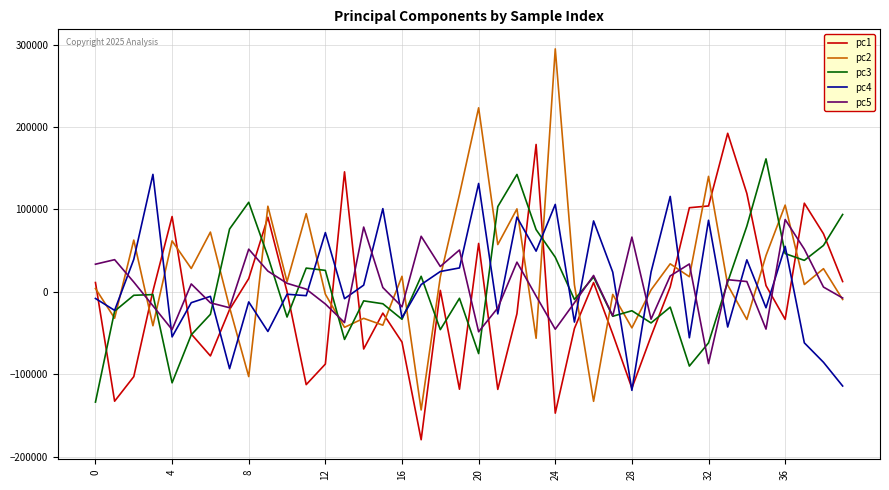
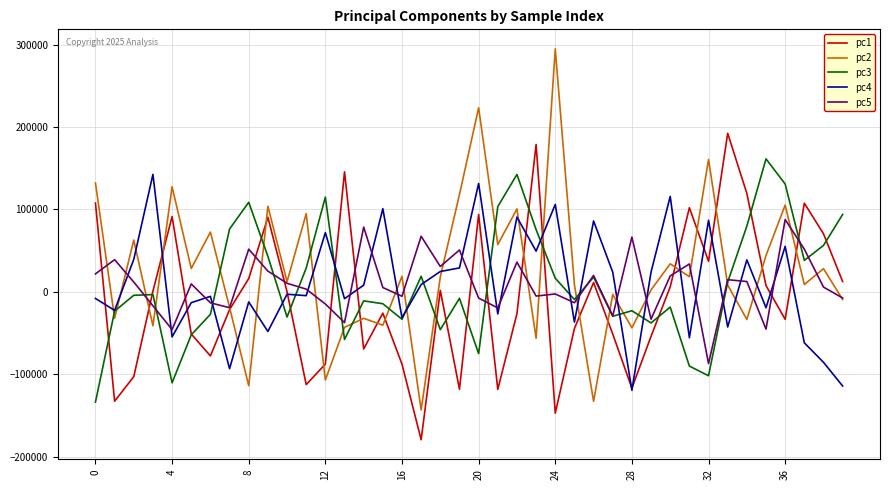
pc1, 0: 10000 -> 110000
pc2, 0: 0 -> 130000
pc5, 0: 30000 -> 20000
pc2, 4: 60000 -> 130000
pc2, 8: -100000 -> -110000
pc2, 12: 0 -> -110000
pc3, 12: 30000 -> 110000
pc1, 16: -60000 -> -90000
pc5, 16: -20000 -> -10000
pc1, 20: 60000 -> 90000
pc5, 20: -50000 -> -10000
pc3, 24: 40000 -> 20000
pc5, 24: -50000 -> 0
pc1, 32: 100000 -> 40000
pc2, 32: 140000 -> 160000
pc3, 32: -60000 -> -100000
pc3, 36: 50000 -> 130000
